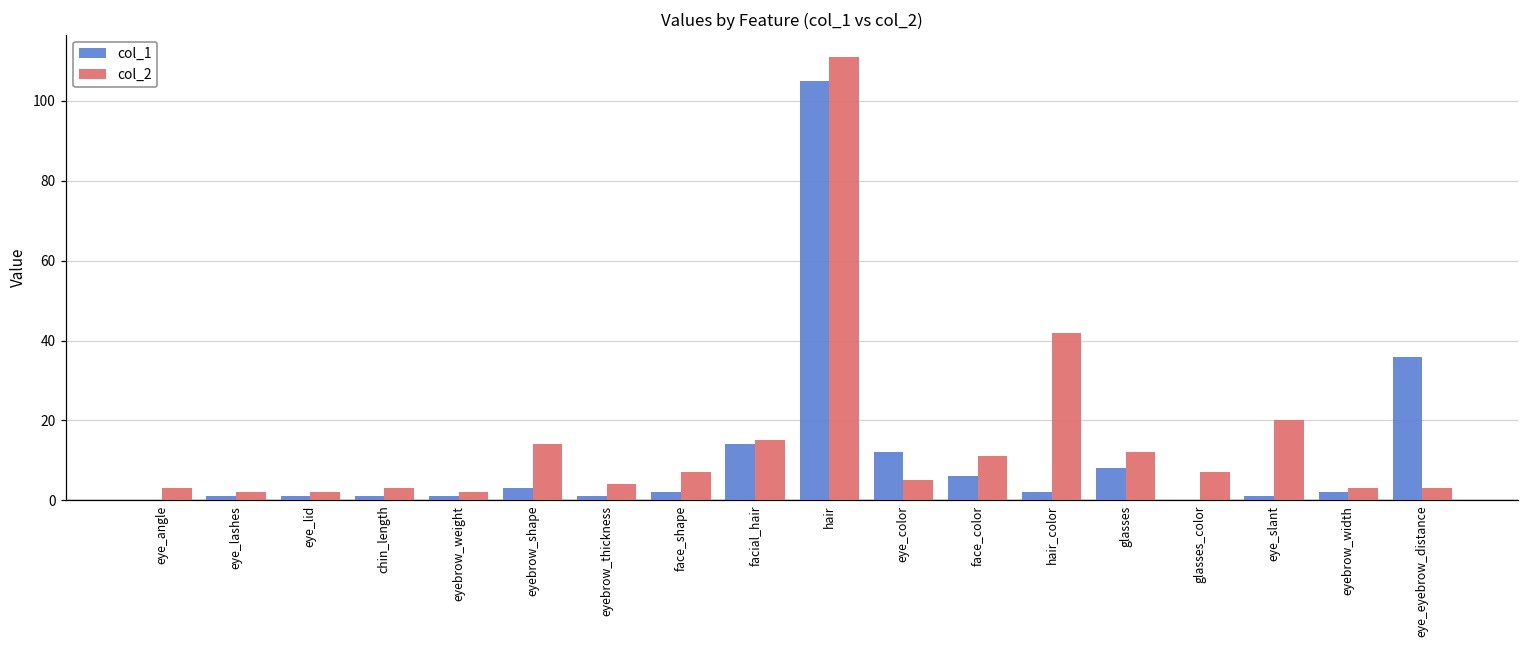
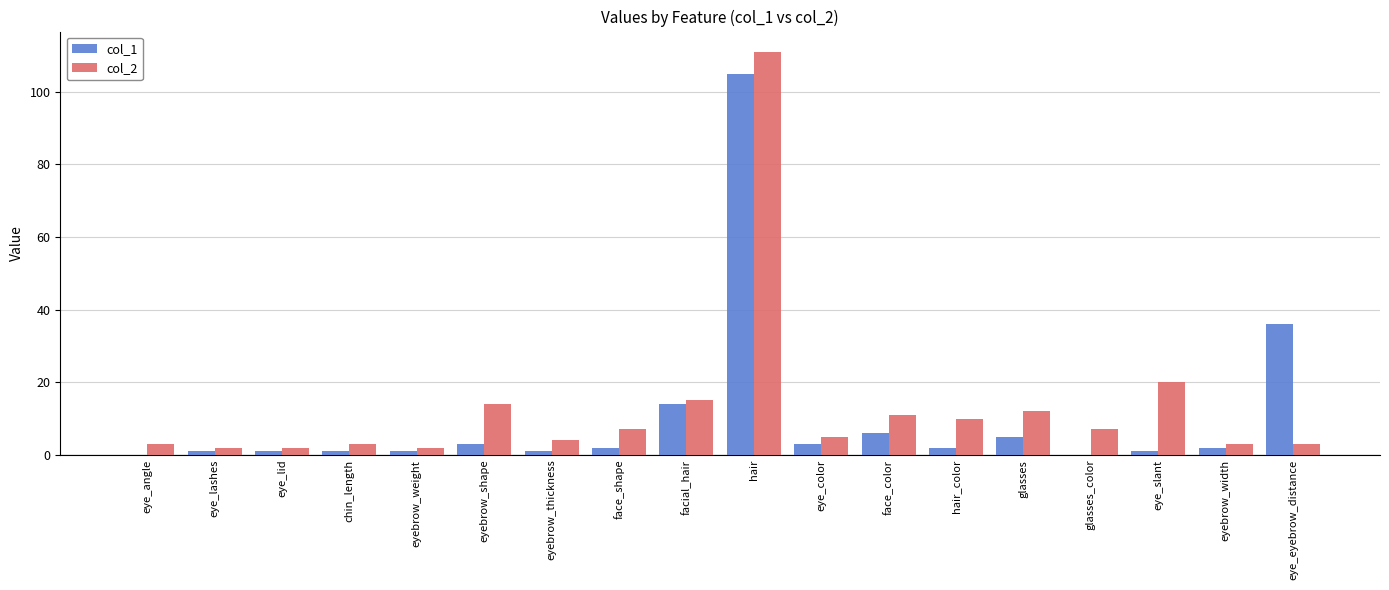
col_1, eye_color: 12 -> 3
col_2, hair_color: 42 -> 10
col_1, glasses: 8 -> 5
